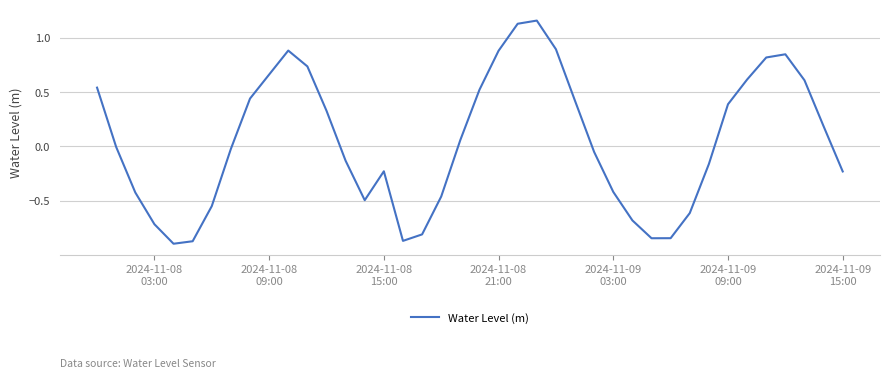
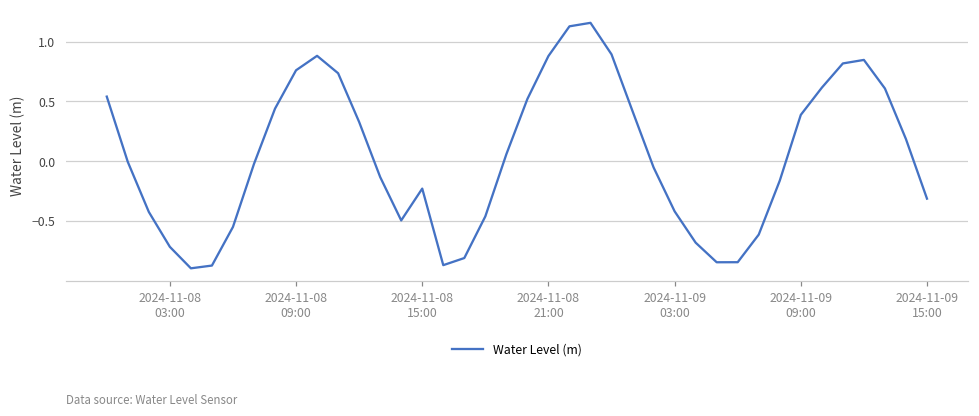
2024-11-08 09:00: 0.66 -> 0.76
2024-11-09 15:00: -0.23 -> -0.31
